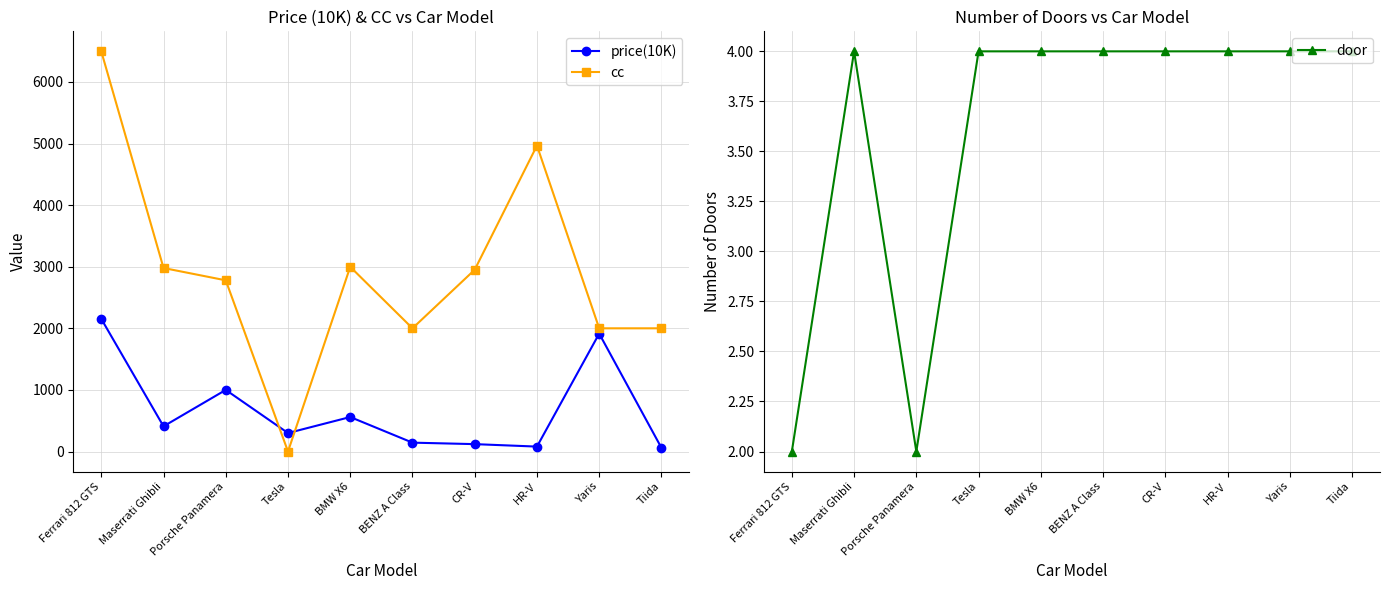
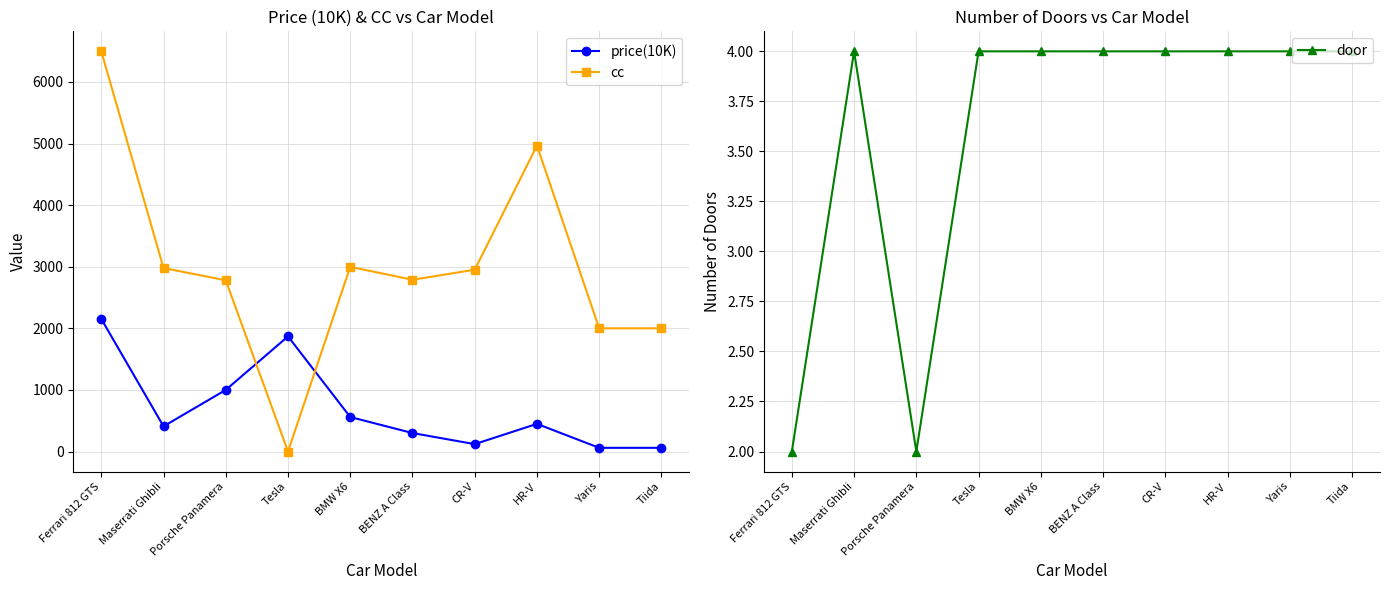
Price (10K) & CC vs Car Model, price(10K), Tesla: 300 -> 1900
Price (10K) & CC vs Car Model, price(10K), BENZ A Class: 100 -> 300
Price (10K) & CC vs Car Model, cc, BENZ A Class: 2000 -> 2800
Price (10K) & CC vs Car Model, price(10K), HR-V: 100 -> 400
Price (10K) & CC vs Car Model, price(10K), Yaris: 1900 -> 100
